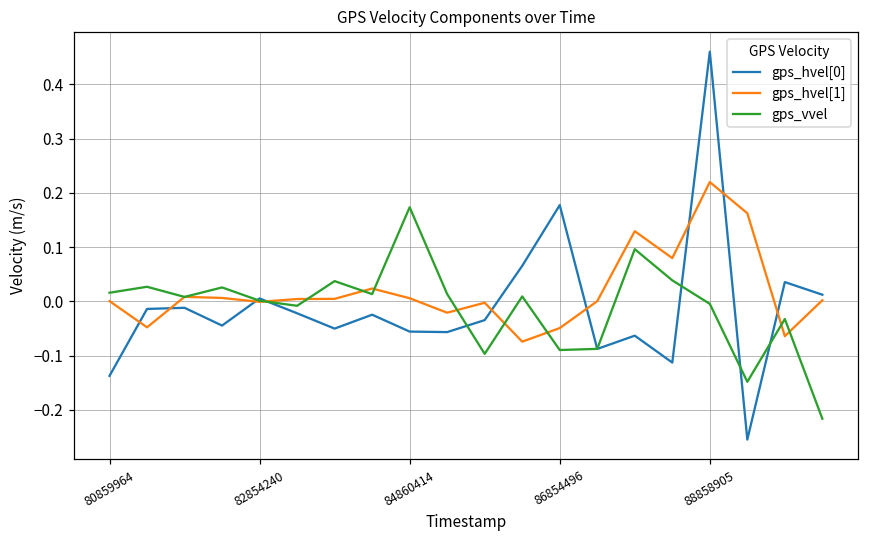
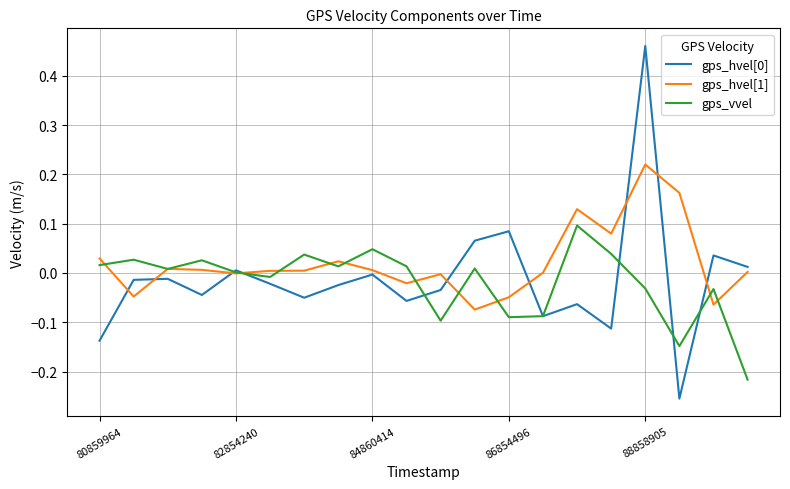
gps_hvel[1], 80859964: 0.00 -> 0.03
gps_hvel[0], 84860414: -0.06 -> 0.00
gps_vvel, 84860414: 0.17 -> 0.05
gps_hvel[0], 86854496: 0.18 -> 0.08
gps_vvel, 88858905: 0.00 -> -0.03
